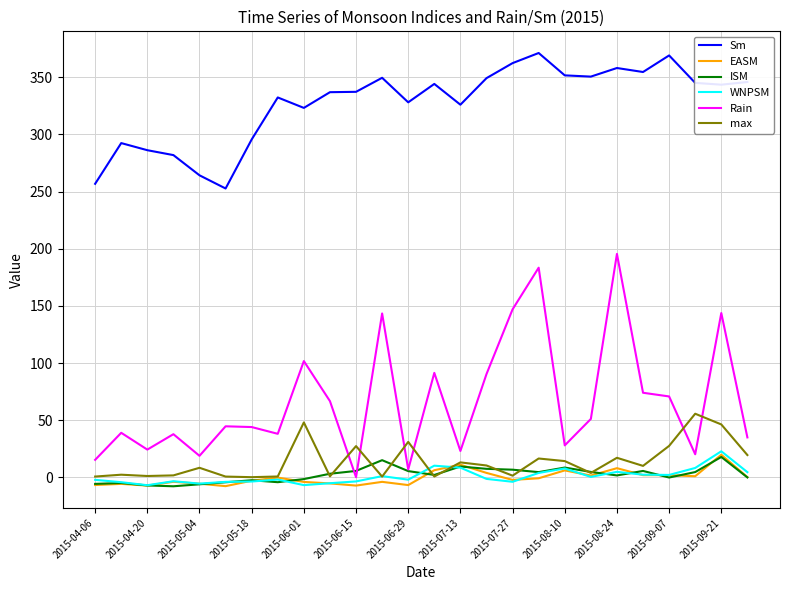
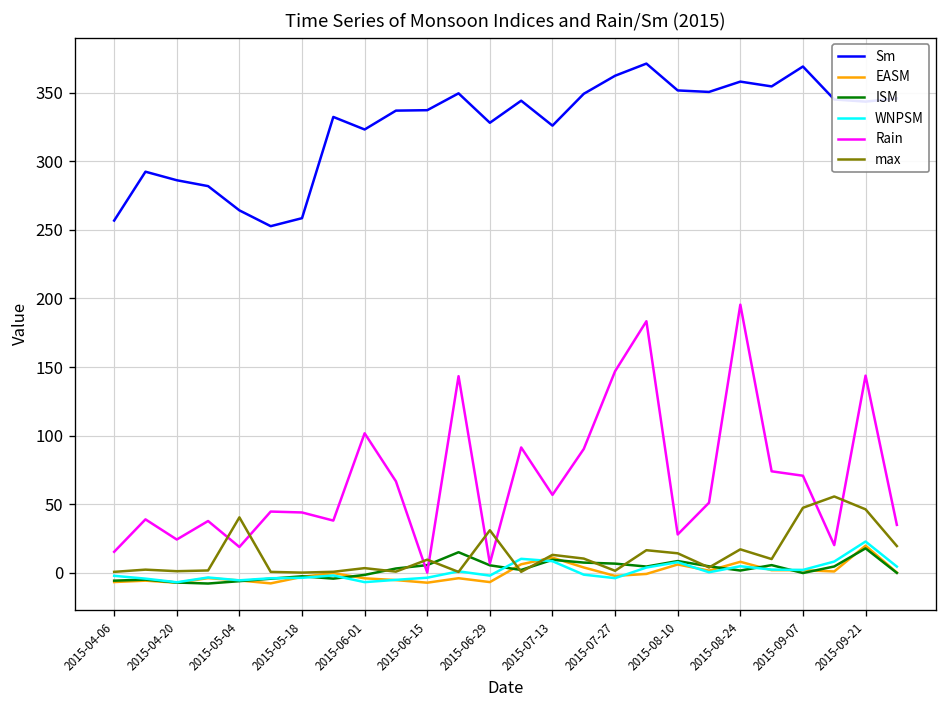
max, 2015-05-04: 8 -> 40
Sm, 2015-05-18: 296 -> 259
max, 2015-06-01: 48 -> 3
max, 2015-06-15: 27 -> 10
Rain, 2015-07-13: 23 -> 57
max, 2015-09-07: 27 -> 47
